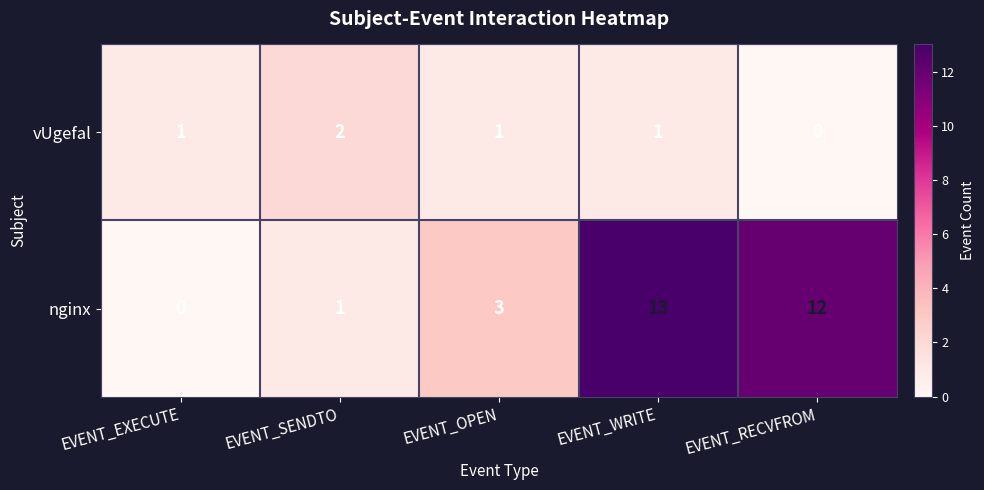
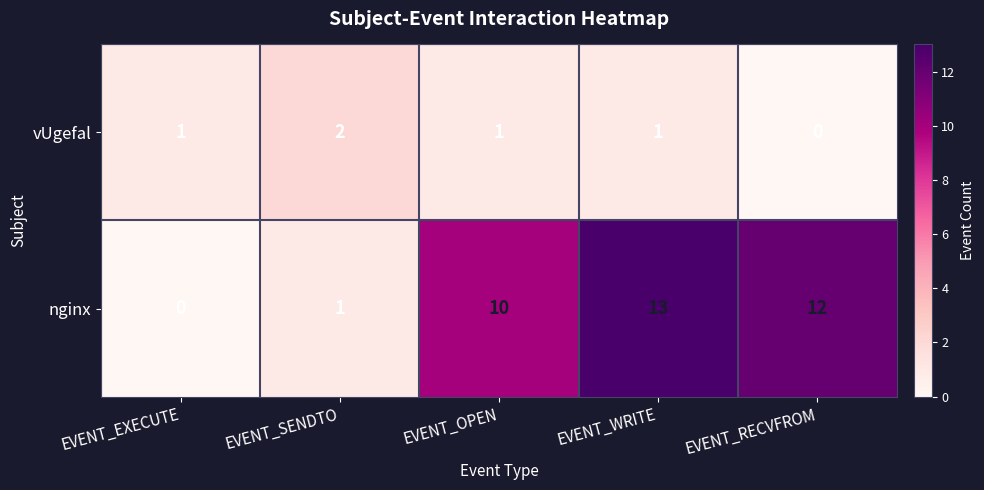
nginx, EVENT_OPEN: 3 -> 10
